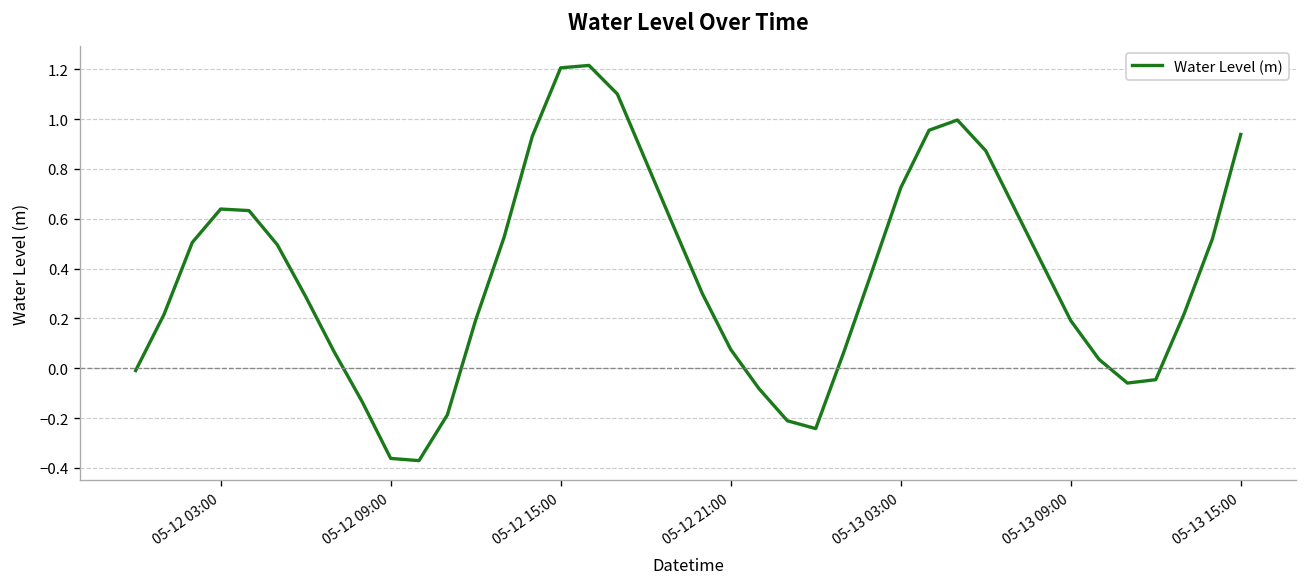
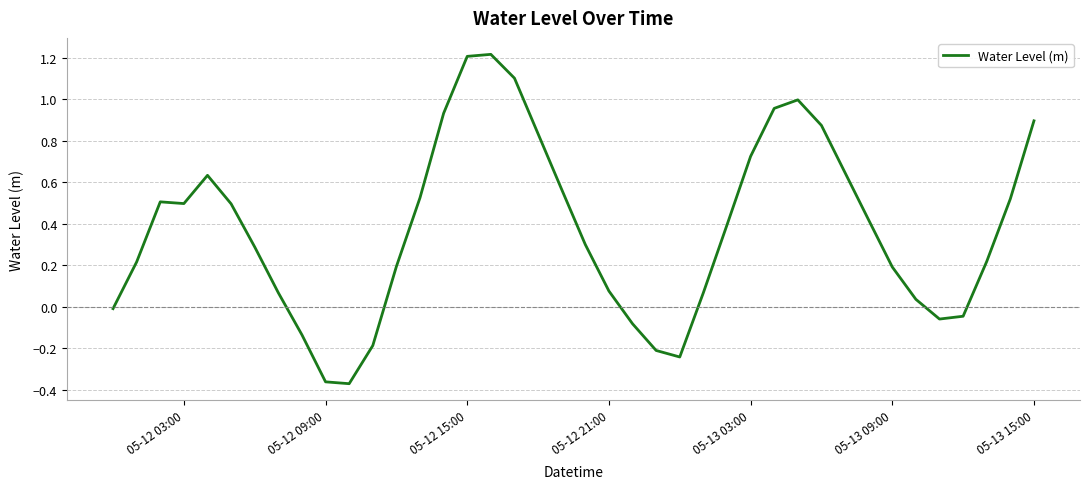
05-12 03:00: 0.64 -> 0.50
05-13 15:00: 0.94 -> 0.90
